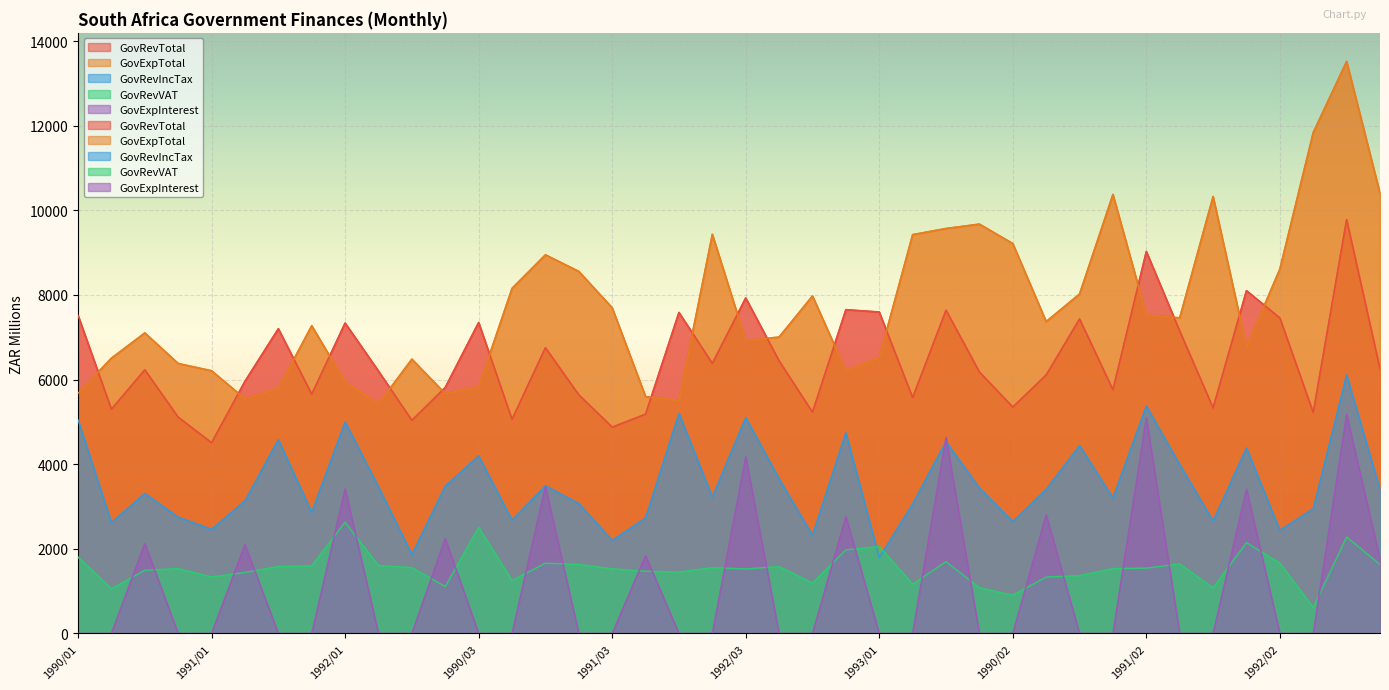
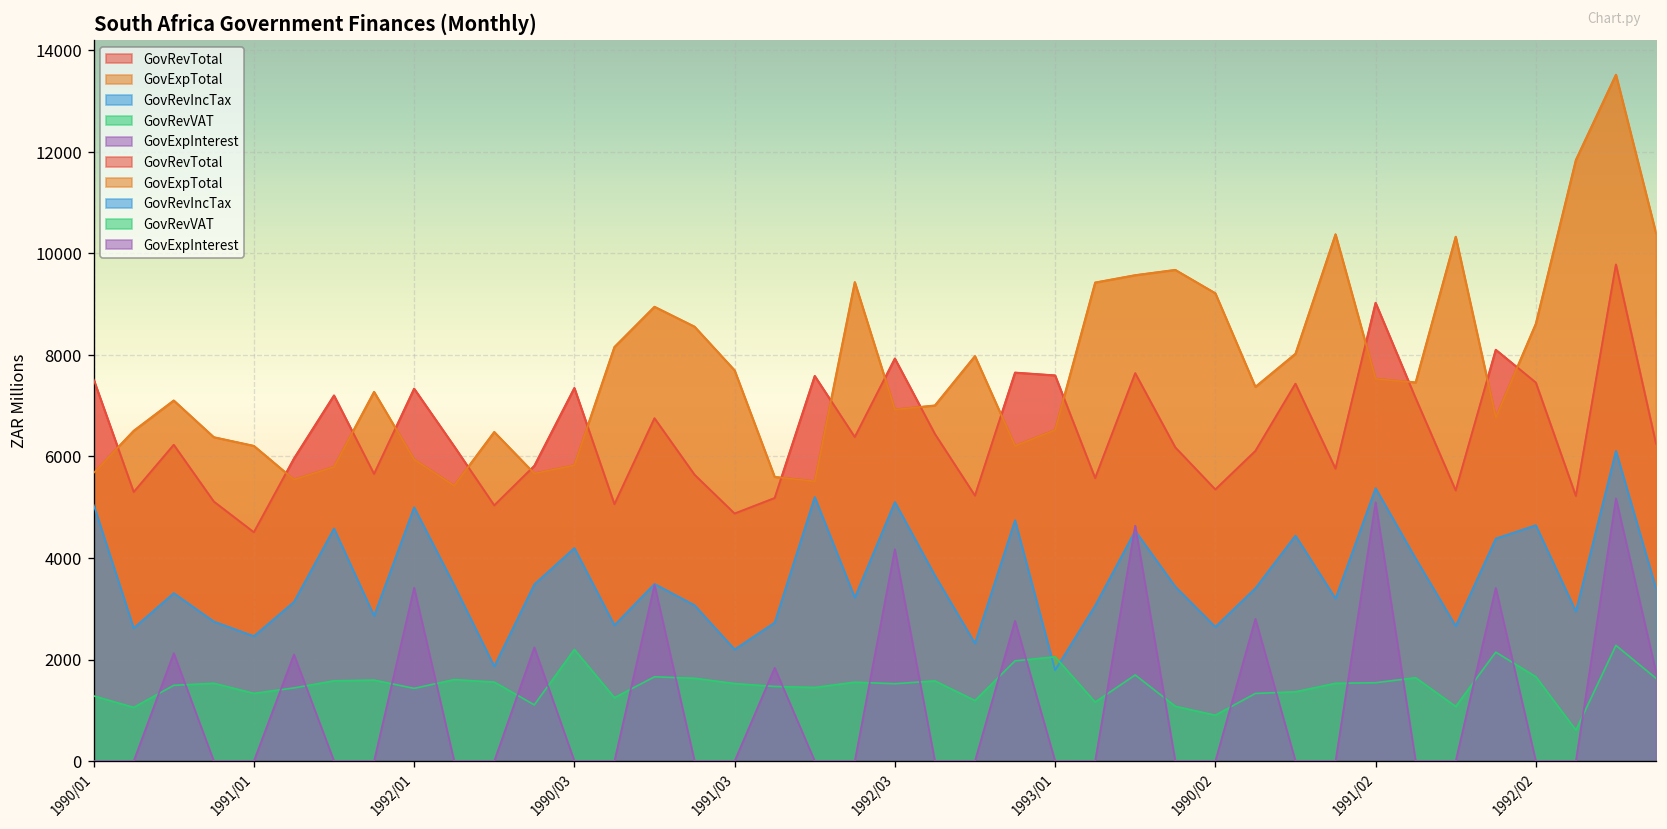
GovRevVAT, 1990/01: 1800 -> 1300
GovRevVAT, 1992/01: 2600 -> 1400
GovRevVAT, 1990/03: 2500 -> 2200
GovRevIncTax, 1992/02: 2400 -> 4600
